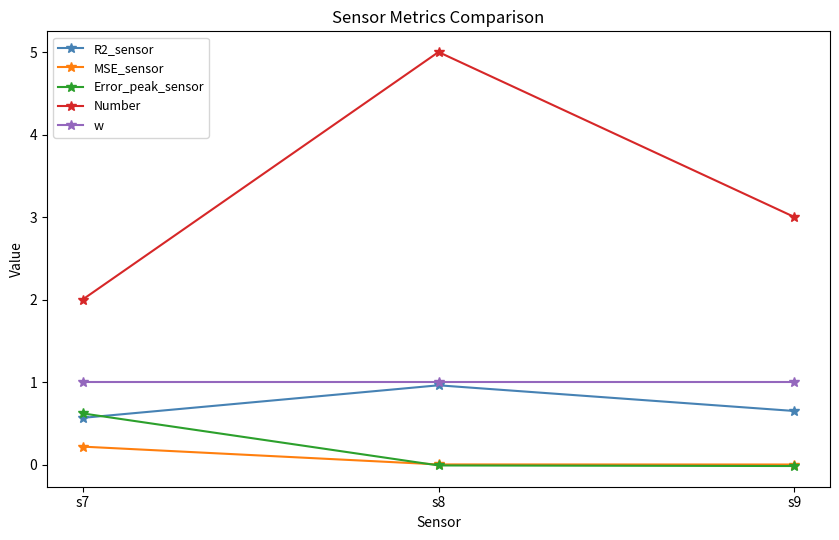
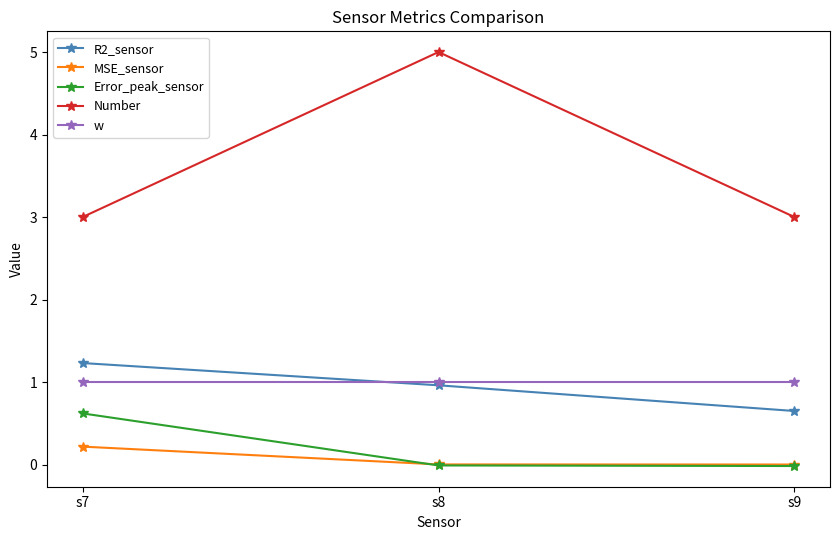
R2_sensor, s7: 0.6 -> 1.2
Number, s7: 2 -> 3
